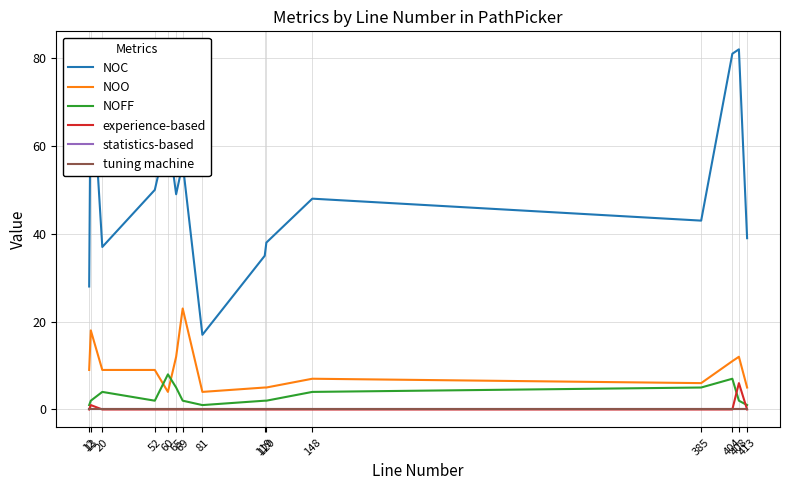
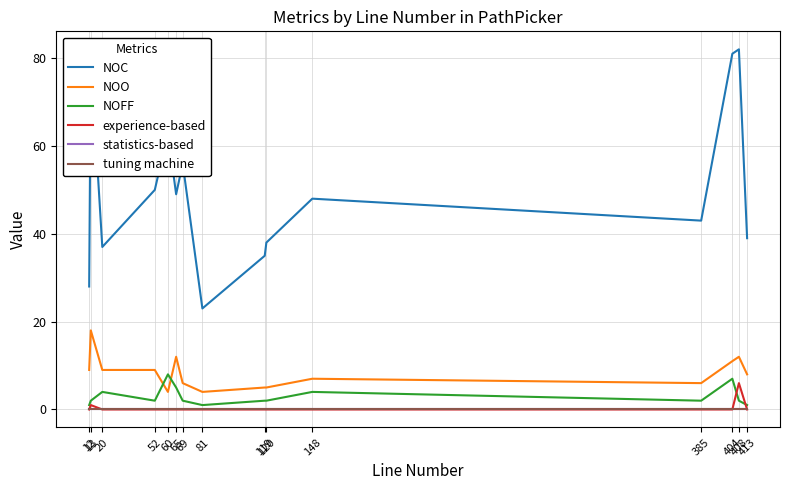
NOO, 69: 23 -> 6
NOC, 81: 17 -> 23
NOFF, 385: 5 -> 2
NOO, 413: 5 -> 8
